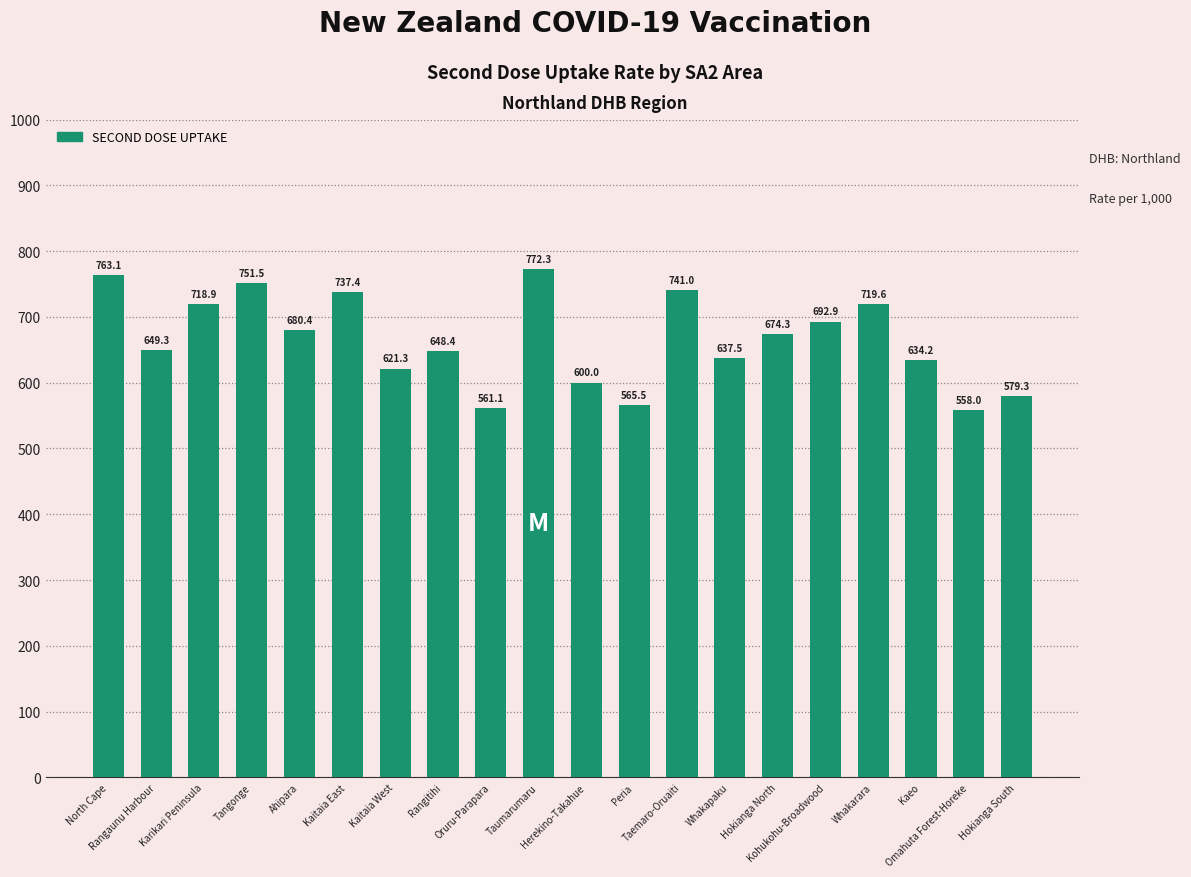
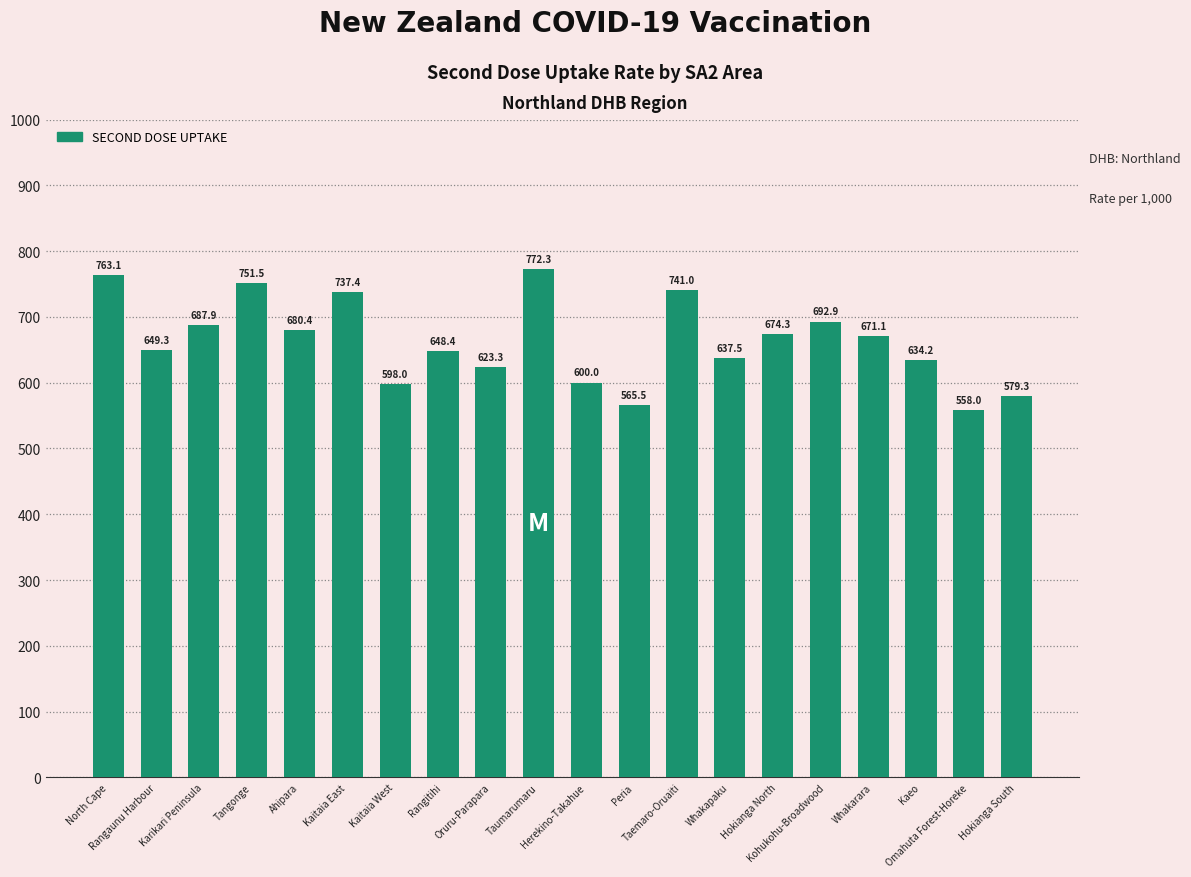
Karikari Peninsula: 718.9 -> 687.9
Kaitaia West: 621.3 -> 598.0
Oruru-Parapara: 561.1 -> 623.3
Whakarara: 719.6 -> 671.1
